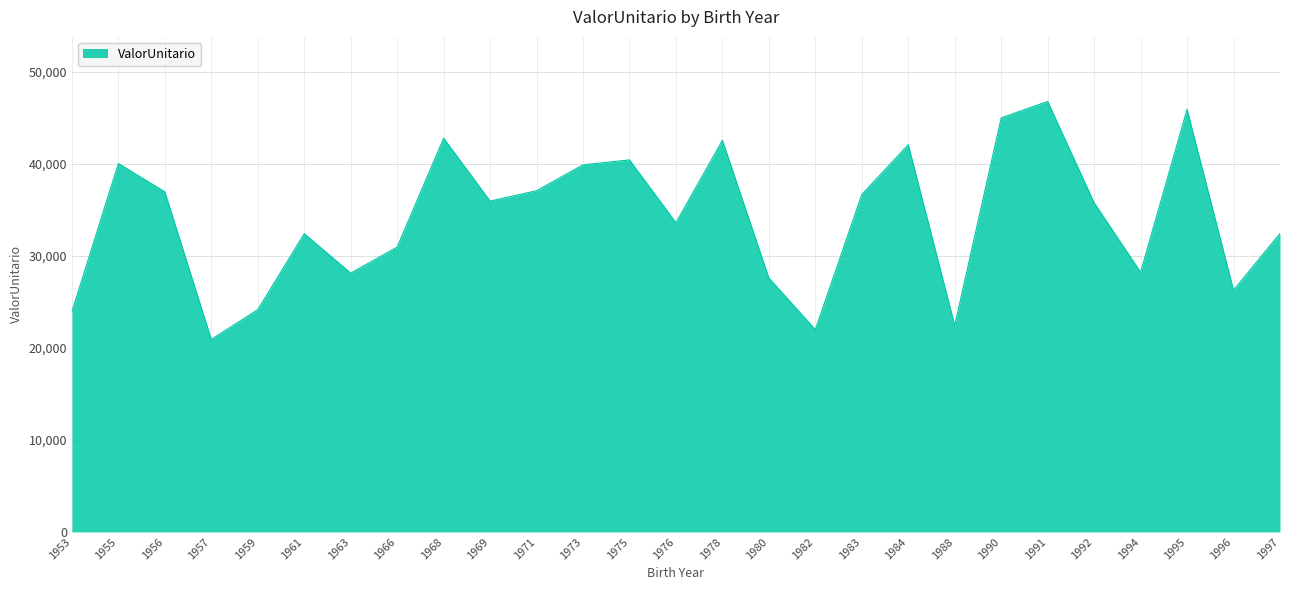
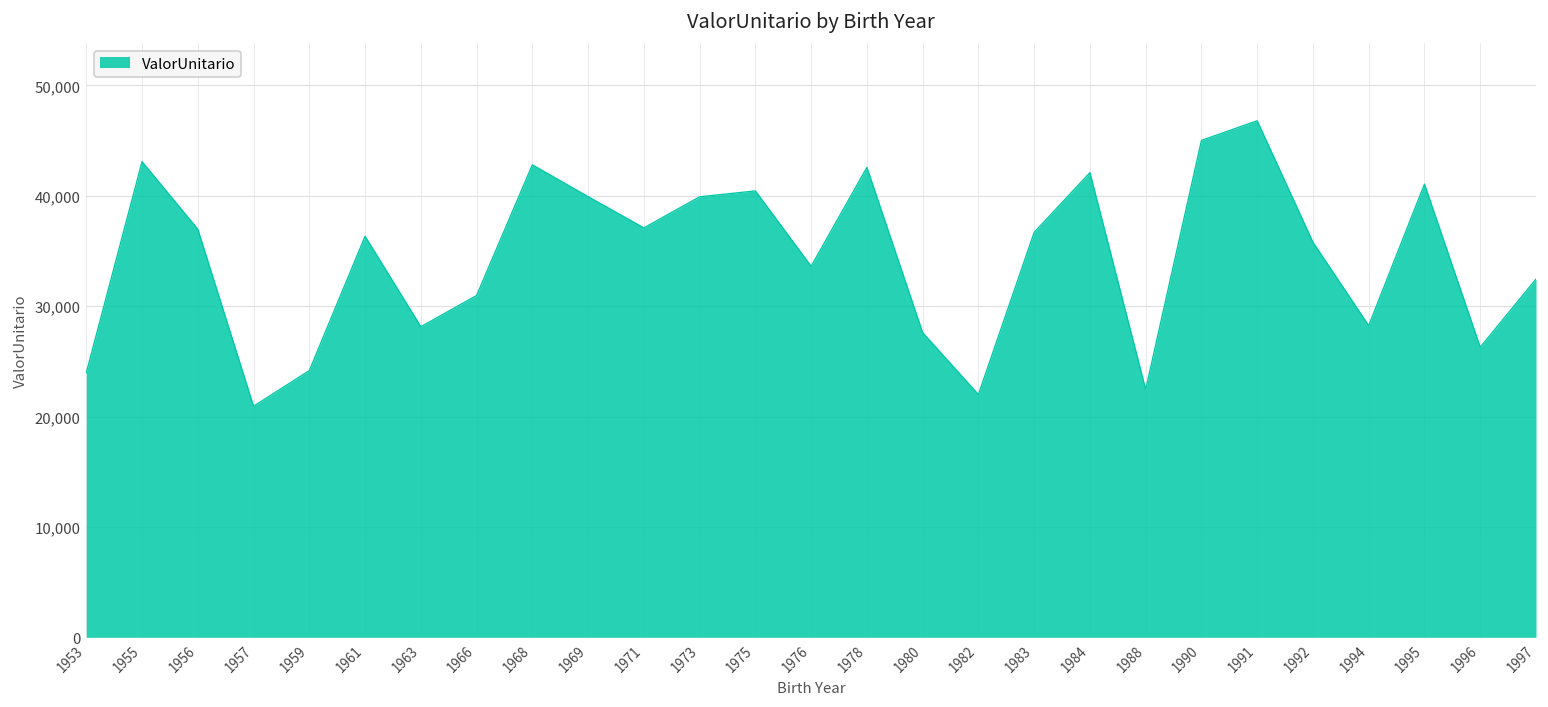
1955: 40,000 -> 43,000
1961: 32,000 -> 36,000
1969: 36,000 -> 40,000
1995: 46,000 -> 41,000
